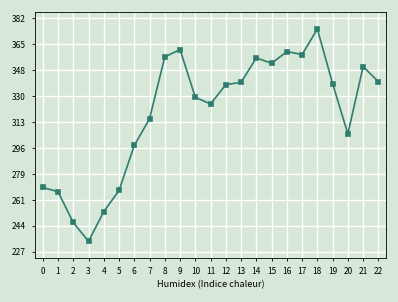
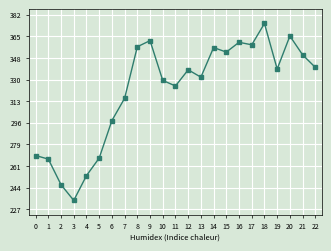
13: 340 -> 332
20: 305 -> 365
